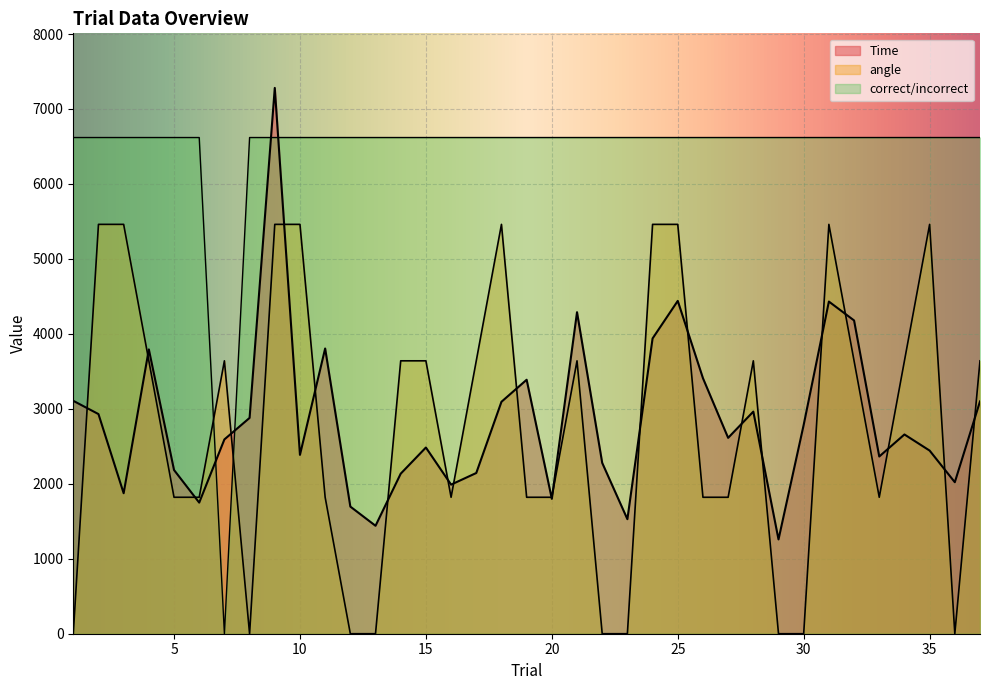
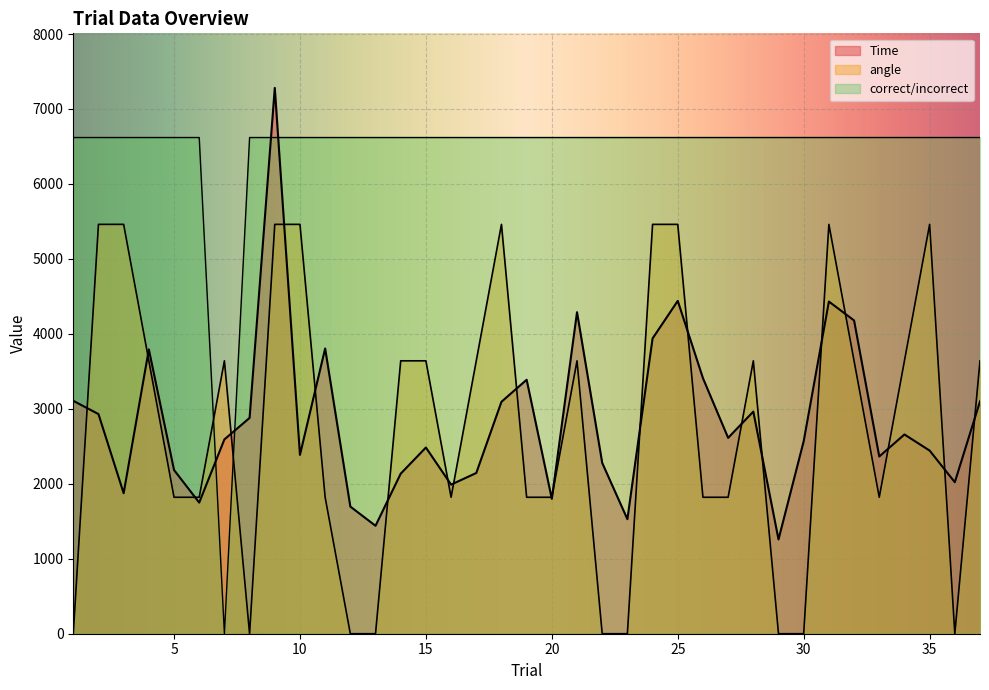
Time, 30: 2800 -> 2600
